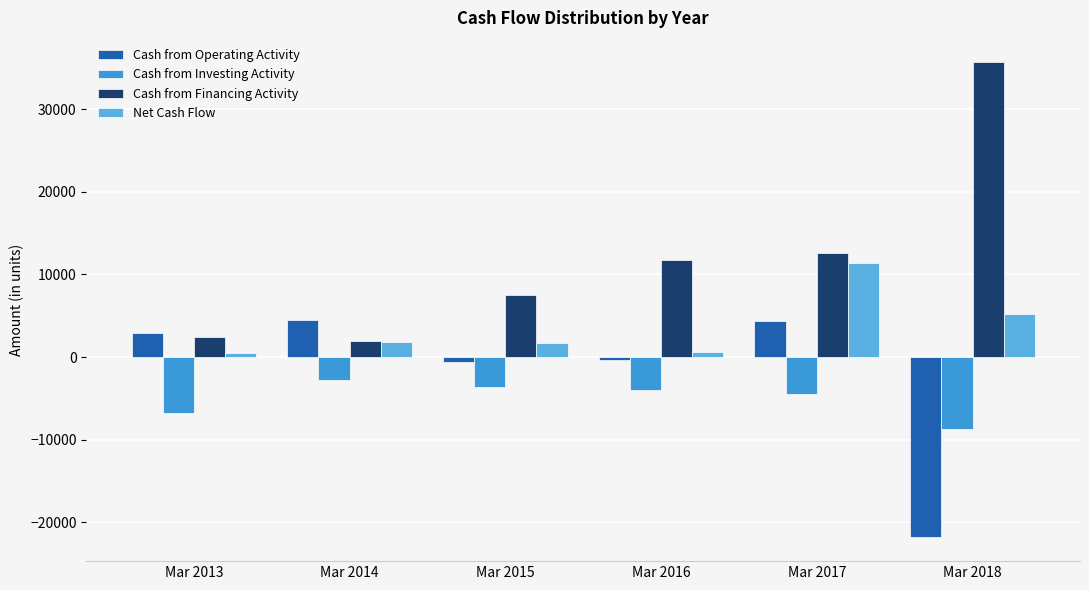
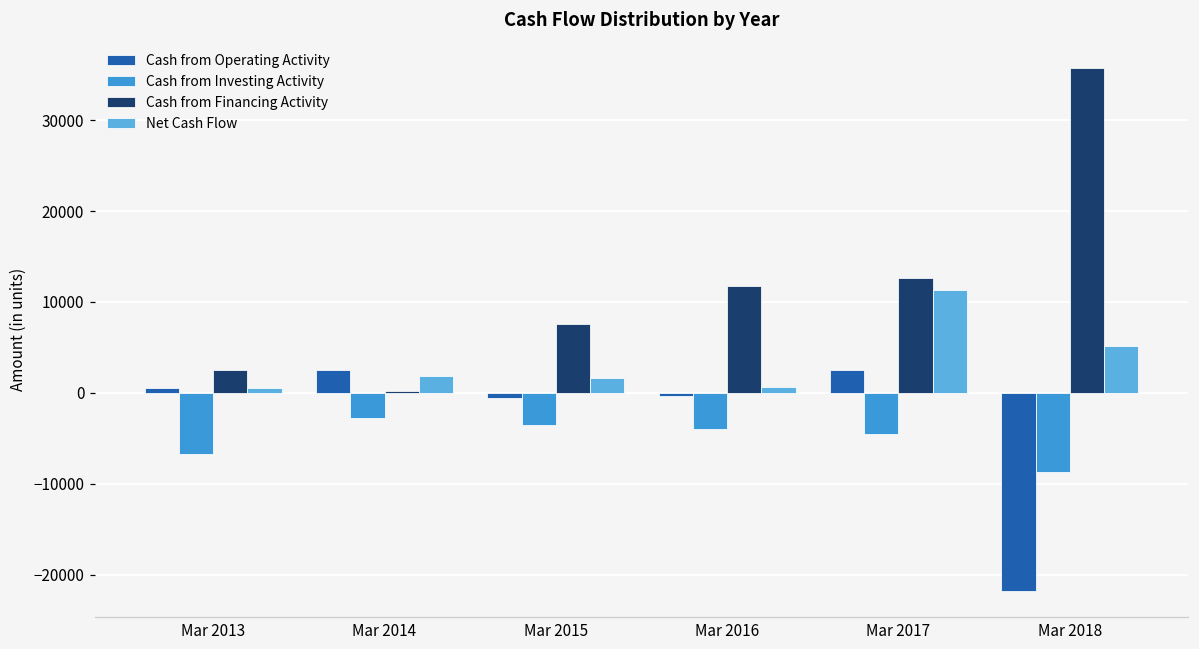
Cash from Operating Activity, Mar 2013: 3000 -> 1000
Cash from Operating Activity, Mar 2014: 4000 -> 3000
Cash from Financing Activity, Mar 2014: 2000 -> 0
Cash from Operating Activity, Mar 2017: 4000 -> 2000
